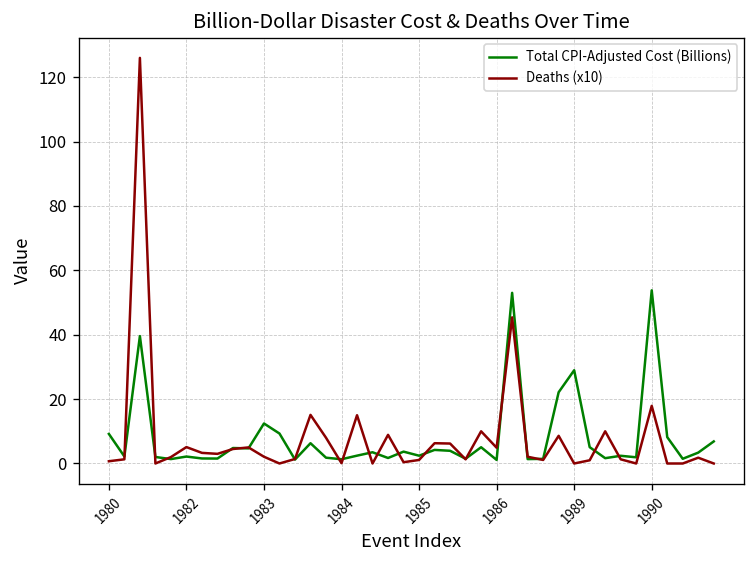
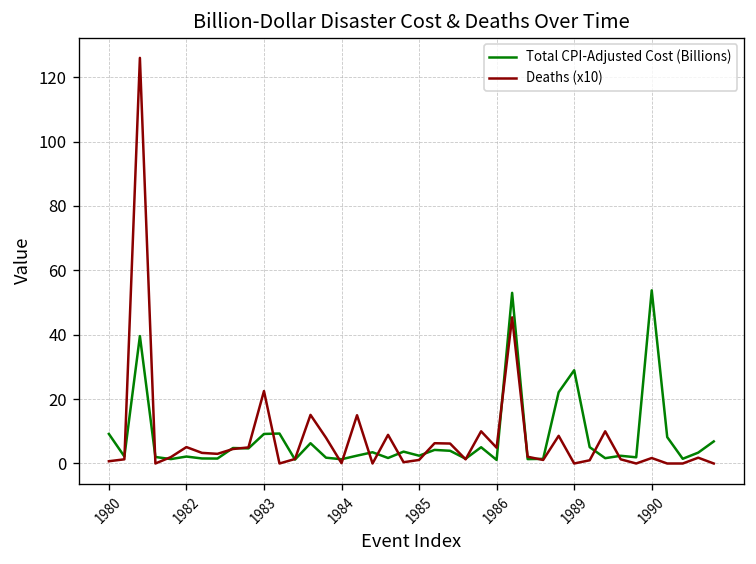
Total CPI-Adjusted Cost (Billions), 1983: 12 -> 9
Deaths (x10), 1983: 2 -> 23
Deaths (x10), 1990: 18 -> 2
